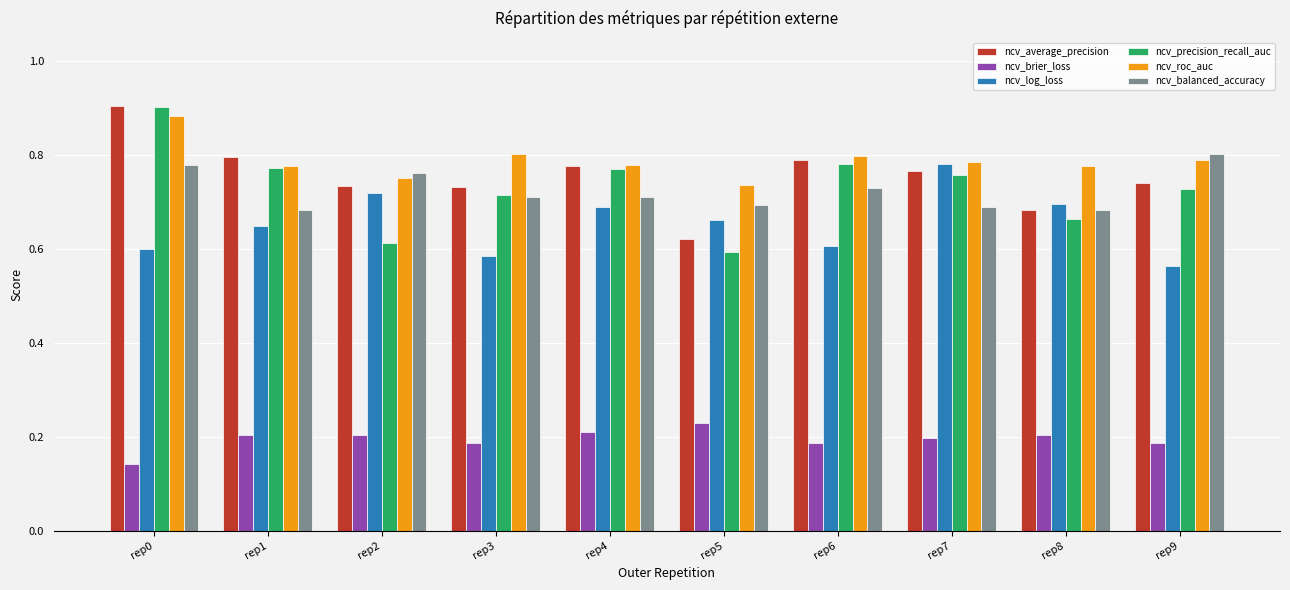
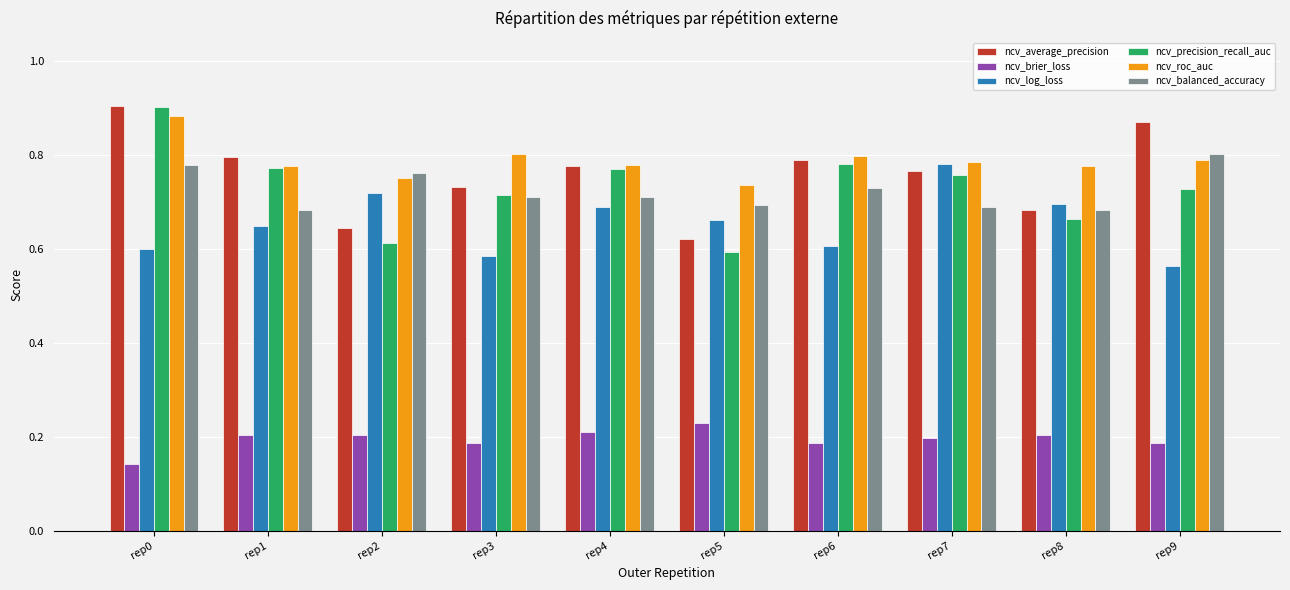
ncv_average_precision, rep2: 0.73 -> 0.65
ncv_average_precision, rep9: 0.74 -> 0.87
